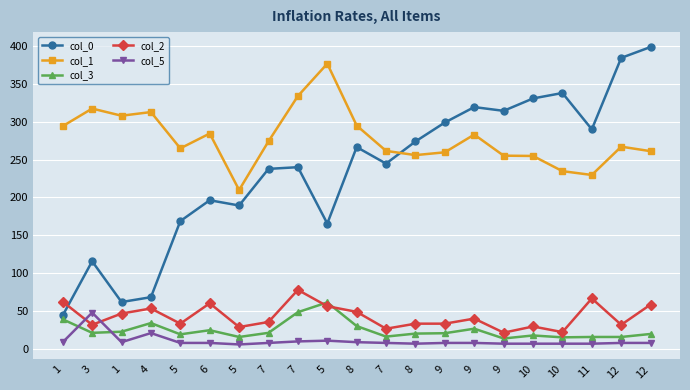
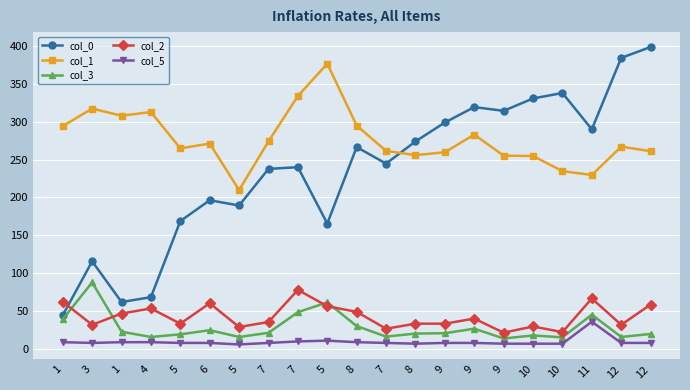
col_3, 3: 20 -> 90
col_5, 3: 50 -> 10
col_3, 4: 30 -> 20
col_5, 4: 20 -> 10
col_1, 6: 280 -> 270
col_3, 11: 20 -> 50
col_5, 11: 10 -> 40
